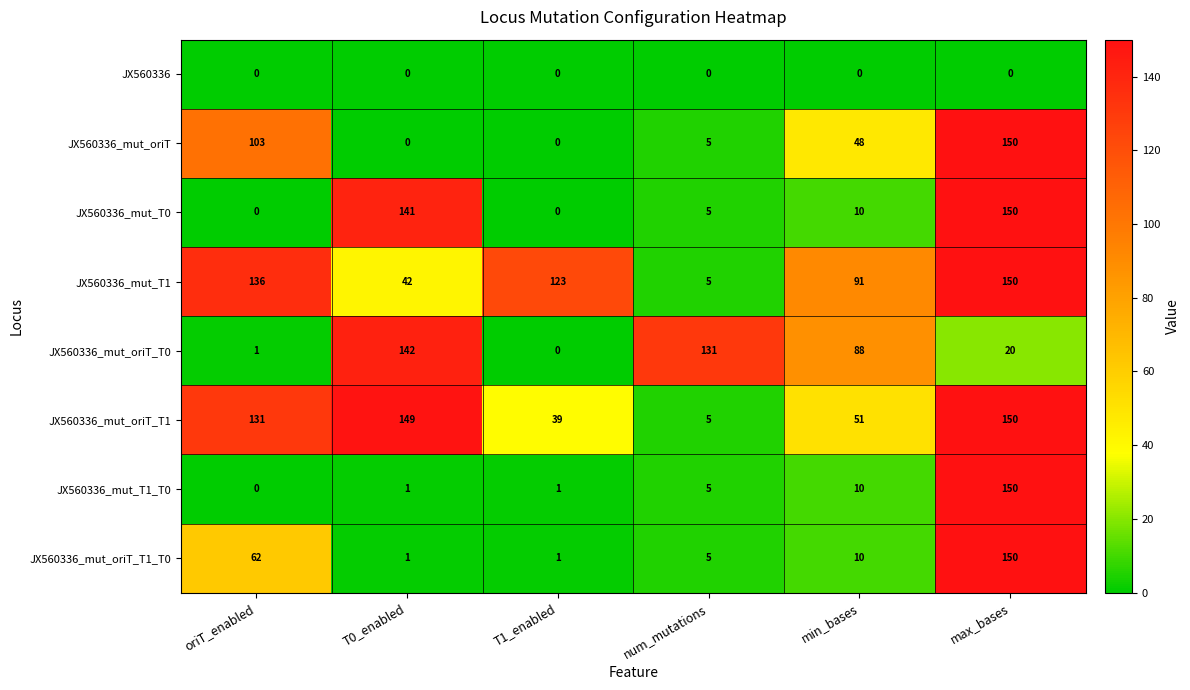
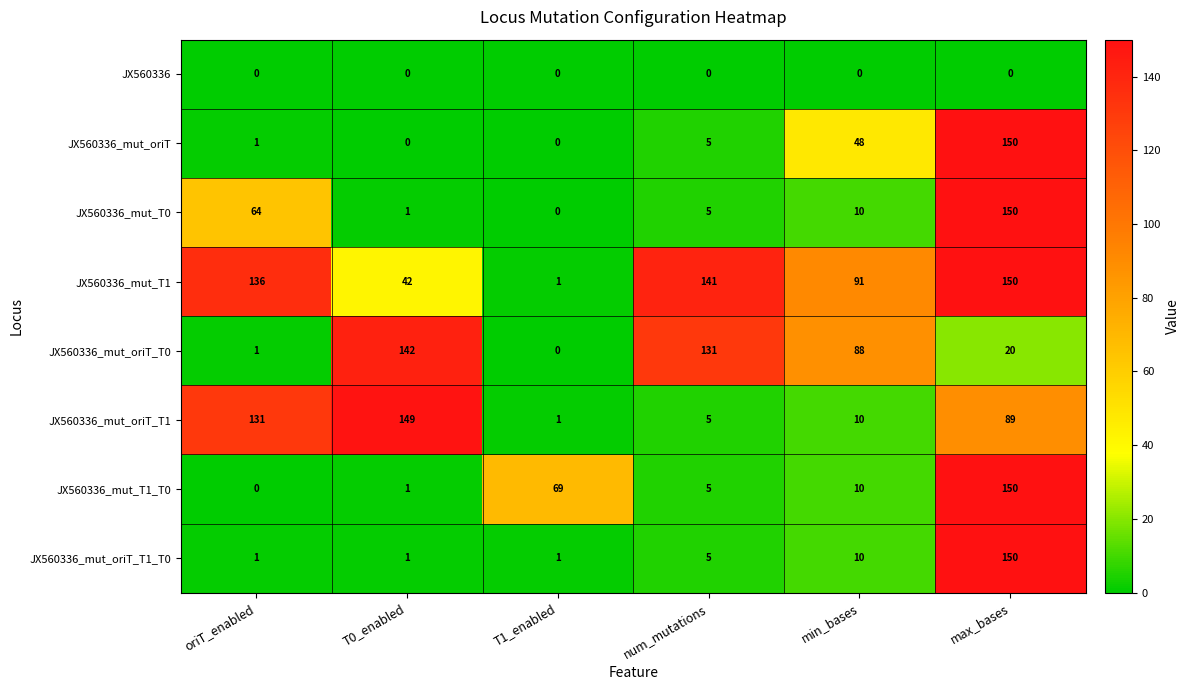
JX560336_mut_oriT, oriT_enabled: 103 -> 1
JX560336_mut_T0, oriT_enabled: 0 -> 64
JX560336_mut_T0, T0_enabled: 141 -> 1
JX560336_mut_T1, T1_enabled: 123 -> 1
JX560336_mut_T1, num_mutations: 5 -> 141
JX560336_mut_oriT_T1, T1_enabled: 39 -> 1
JX560336_mut_oriT_T1, min_bases: 51 -> 10
JX560336_mut_oriT_T1, max_bases: 150 -> 89
JX560336_mut_T1_T0, T1_enabled: 1 -> 69
JX560336_mut_oriT_T1_T0, oriT_enabled: 62 -> 1
